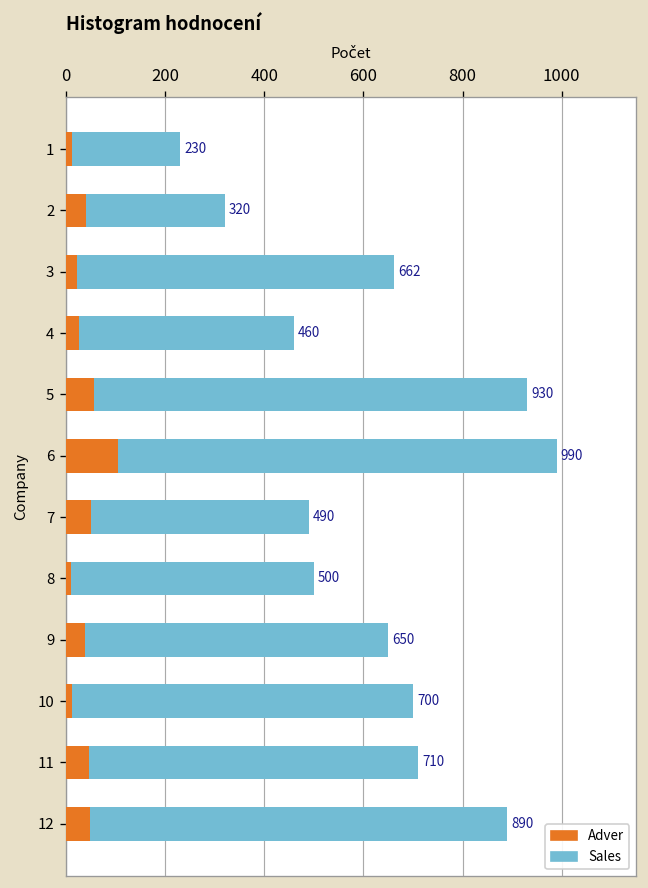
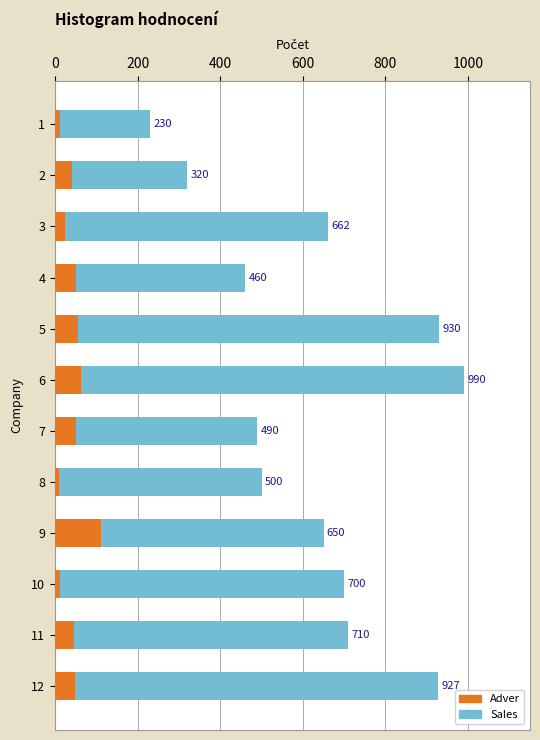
Adver, 4: 30 -> 50
Adver, 6: 100 -> 60
Adver, 9: 40 -> 110
Sales, 12: 890 -> 927
